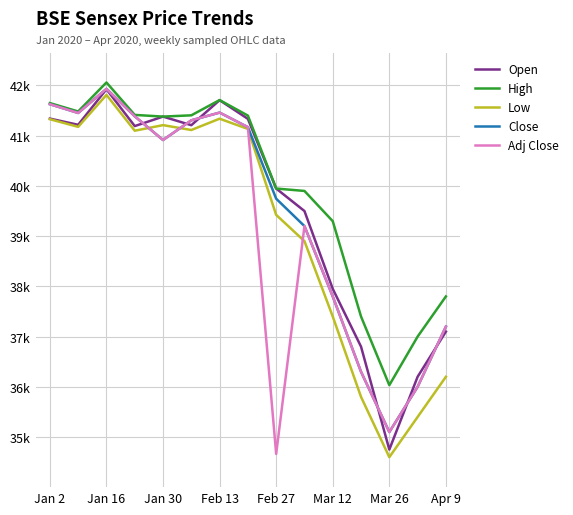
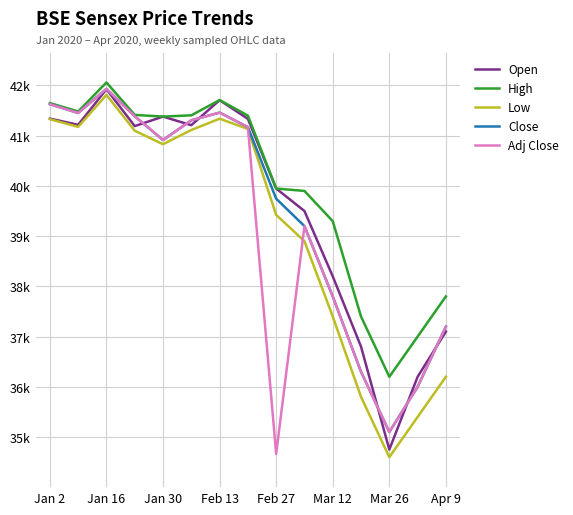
Low, Jan 30: 41200 -> 40800
Open, Mar 12: 38000 -> 38200
High, Mar 26: 36000 -> 36200
